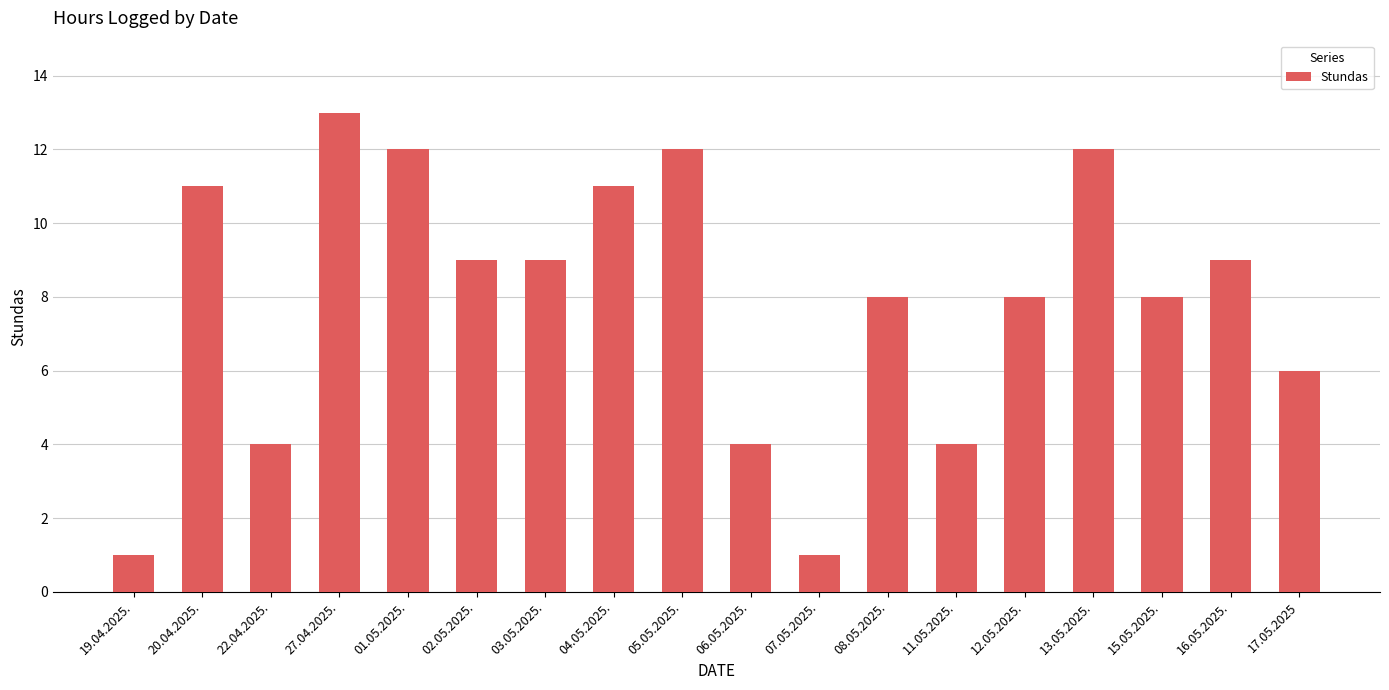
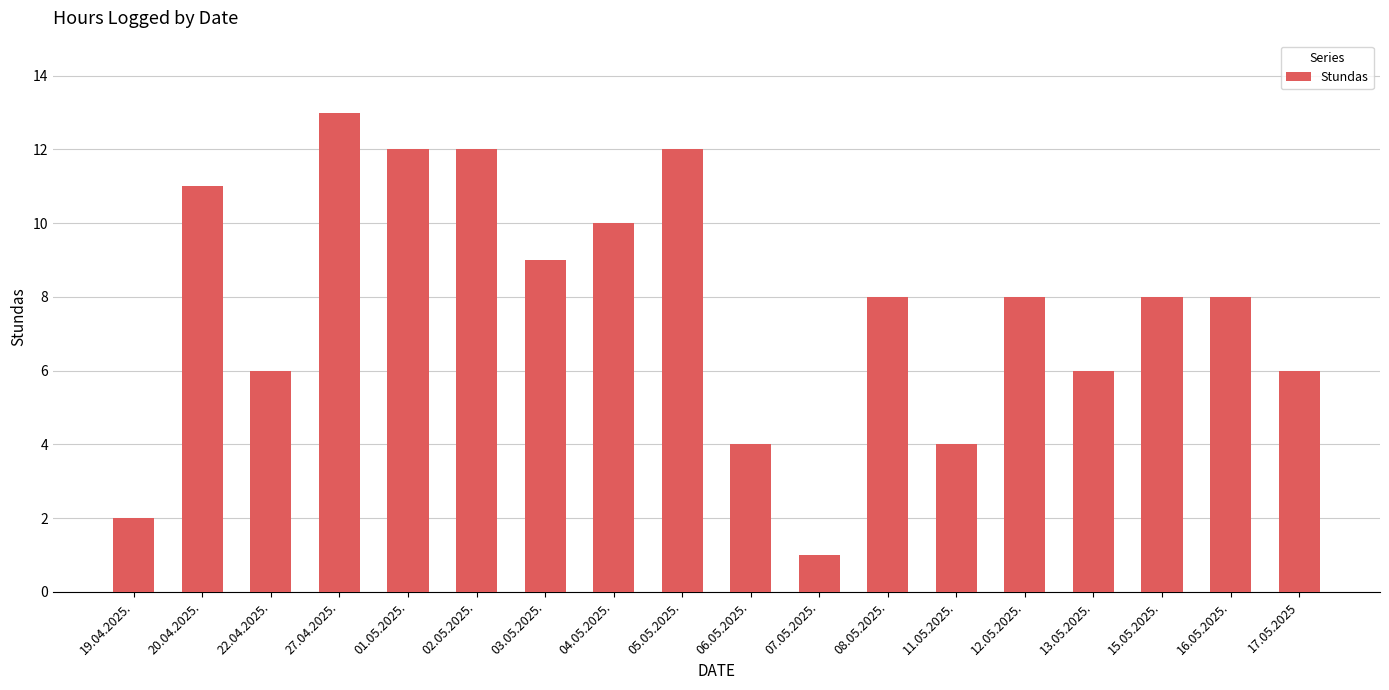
19.04.2025.: 1 -> 2
22.04.2025.: 4 -> 6
02.05.2025.: 9 -> 12
04.05.2025.: 11 -> 10
13.05.2025.: 12 -> 6
16.05.2025.: 9 -> 8
